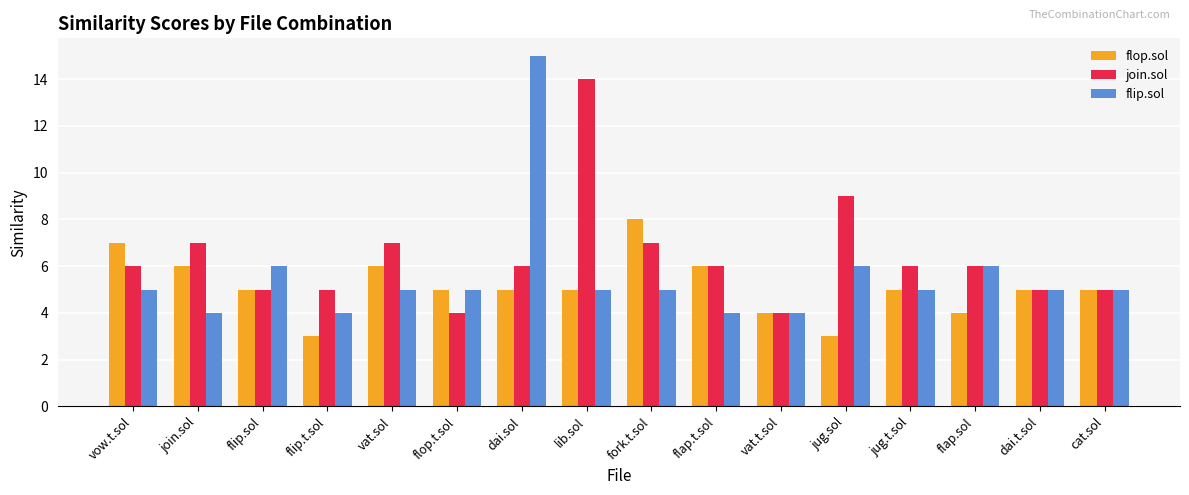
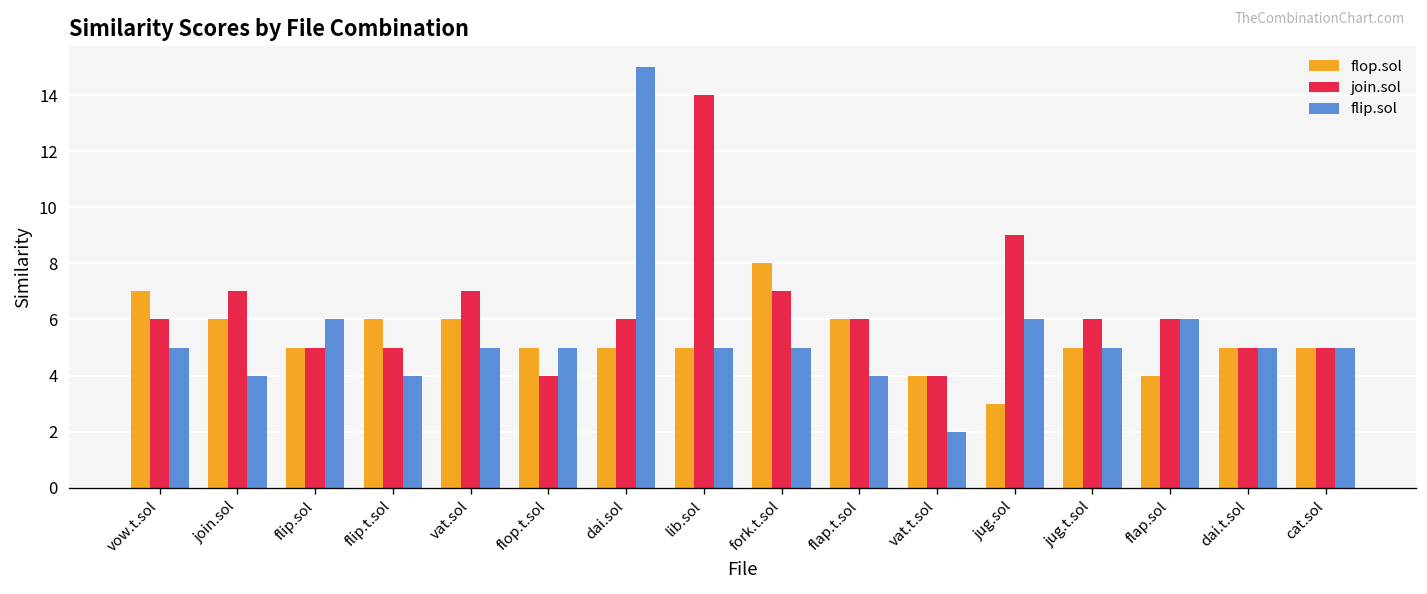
flop.sol, flip.t.sol: 3 -> 6
flip.sol, vat.t.sol: 4 -> 2
